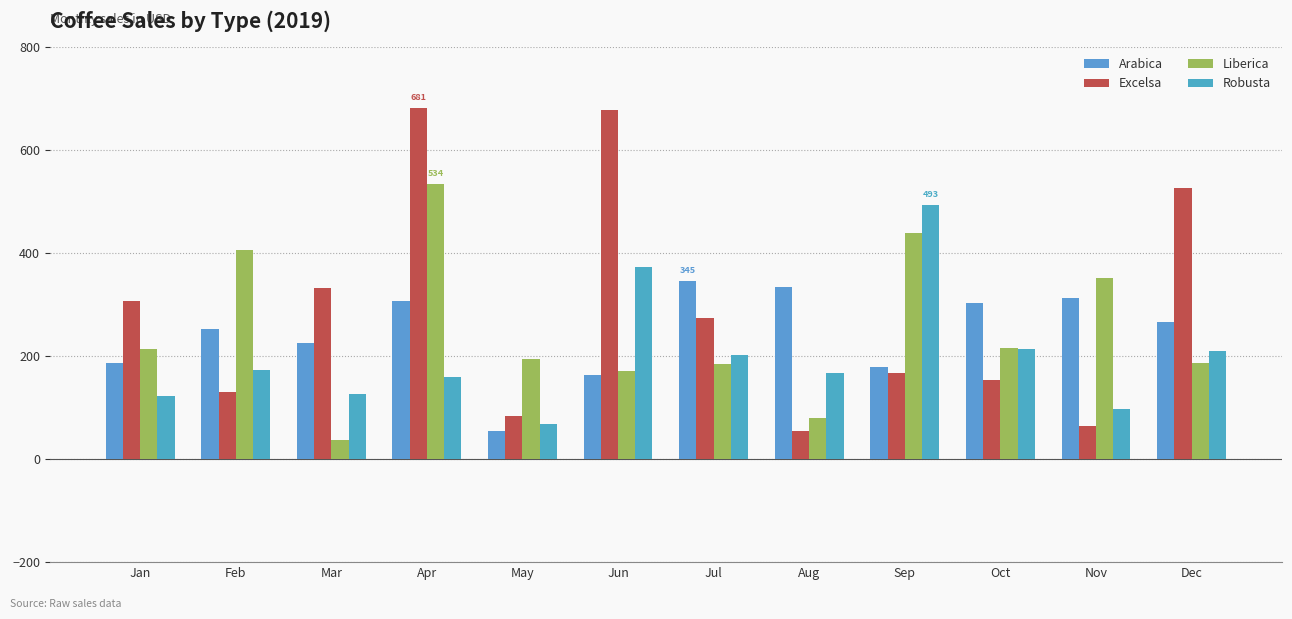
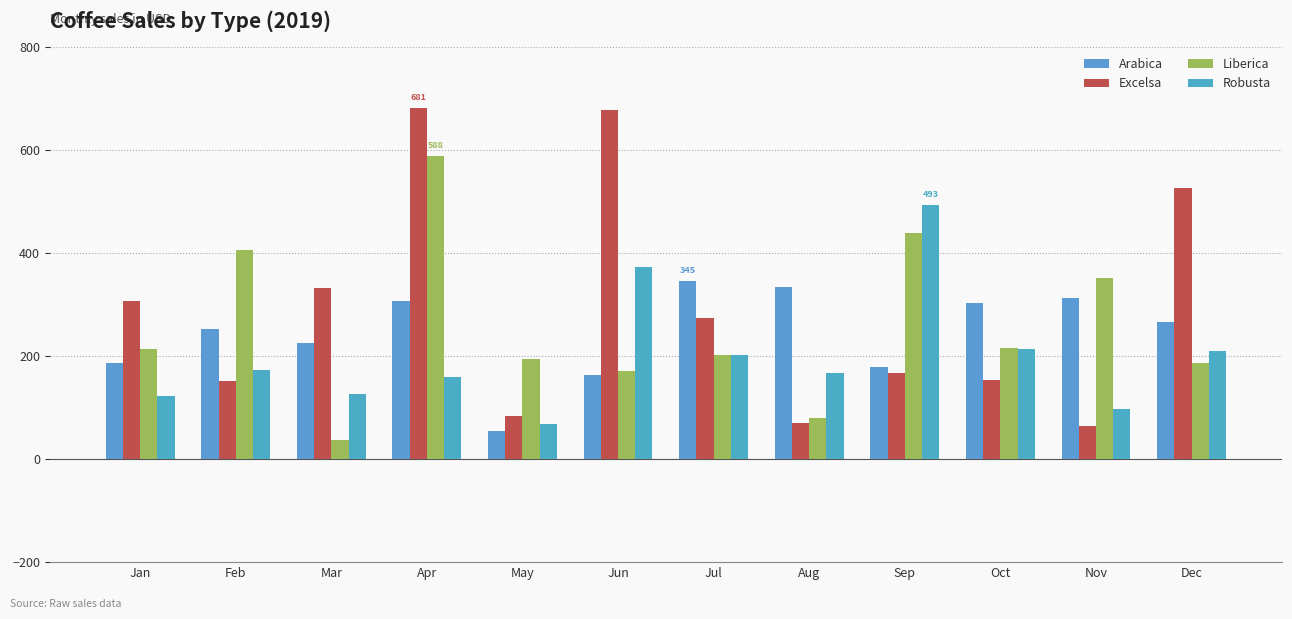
Excelsa, Feb: 130 -> 150
Liberica, Apr: 534 -> 588
Liberica, Jul: 180 -> 200
Excelsa, Aug: 60 -> 70
